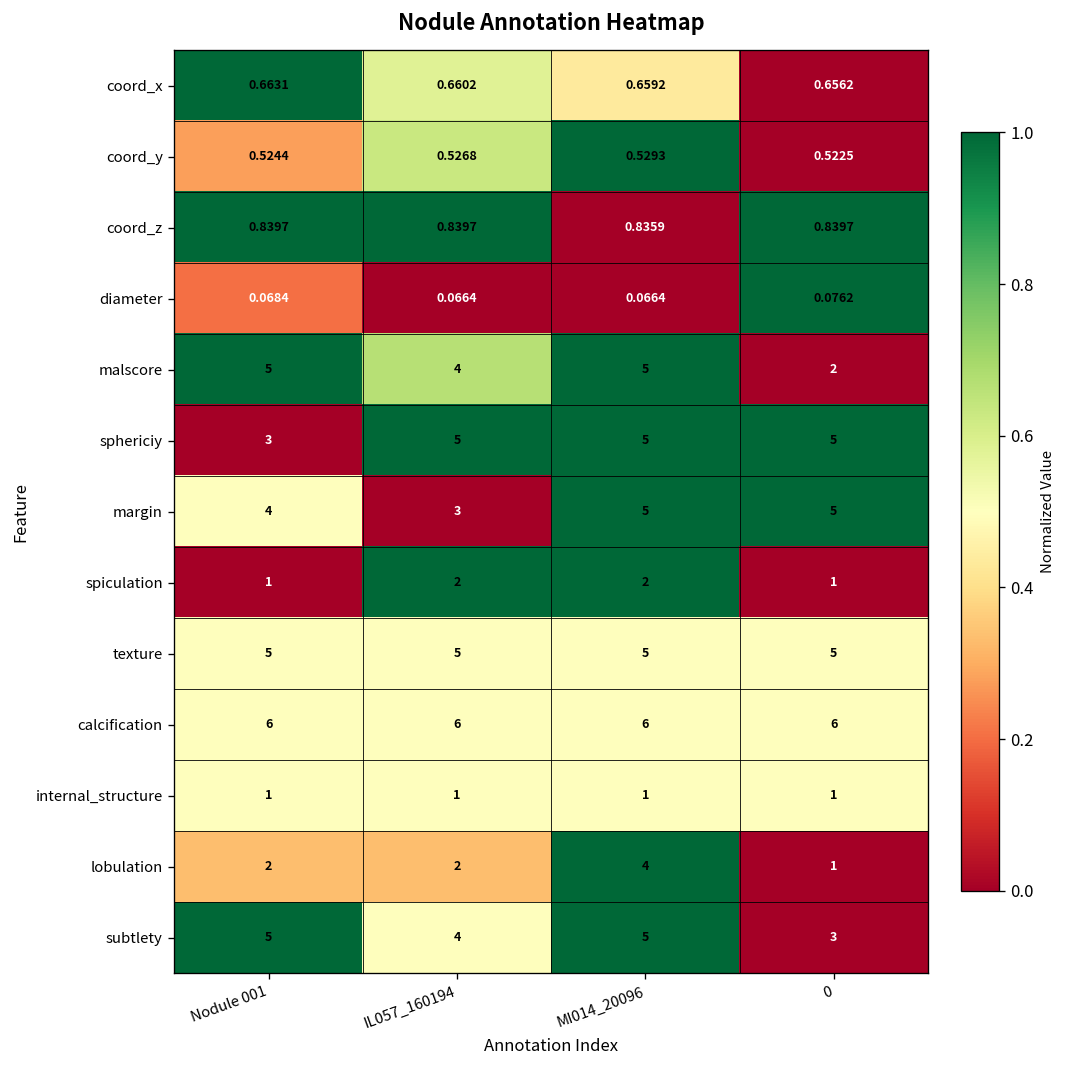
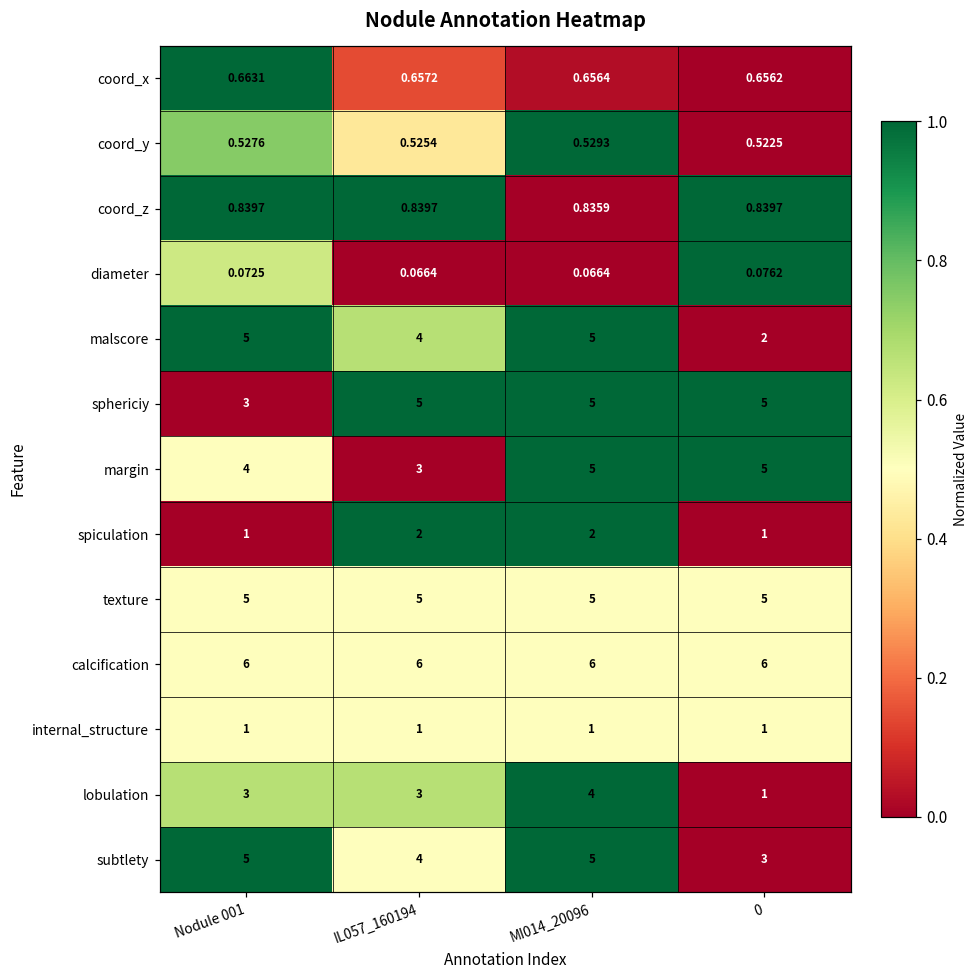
coord_x, IL057_160194: 0.6602 -> 0.6572
coord_x, MI014_20096: 0.6592 -> 0.6564
coord_y, Nodule 001: 0.5244 -> 0.5276
coord_y, IL057_160194: 0.5268 -> 0.5254
diameter, Nodule 001: 0.0684 -> 0.0725
lobulation, Nodule 001: 2 -> 3
lobulation, IL057_160194: 2 -> 3
